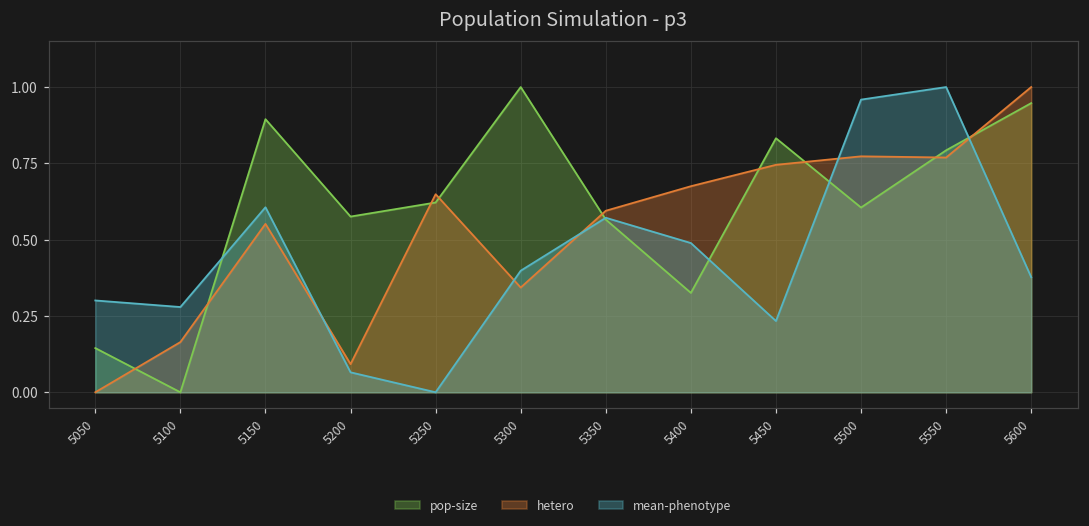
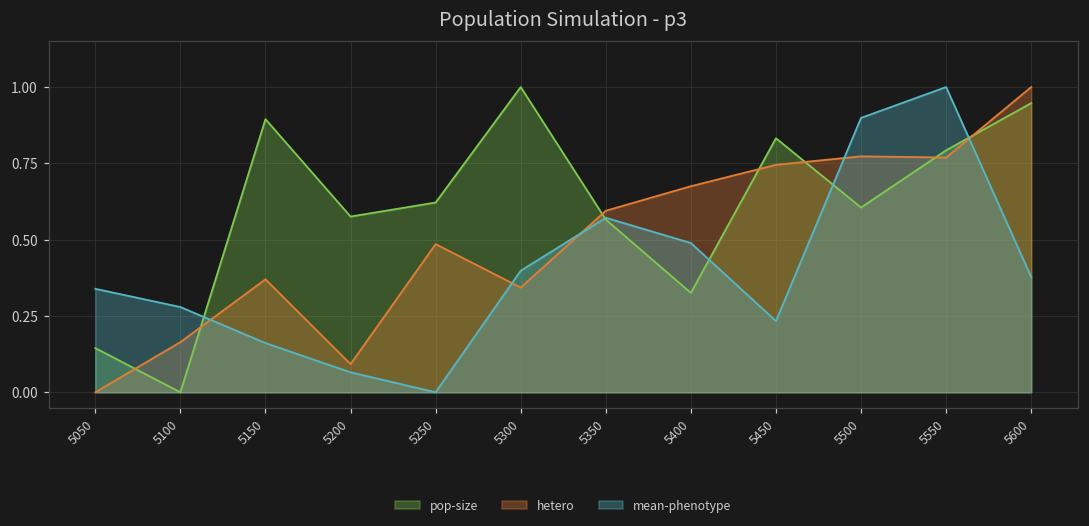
mean-phenotype, 5050: 0.30 -> 0.34
hetero, 5150: 0.55 -> 0.37
mean-phenotype, 5150: 0.61 -> 0.16
hetero, 5250: 0.65 -> 0.49
mean-phenotype, 5500: 0.96 -> 0.90
